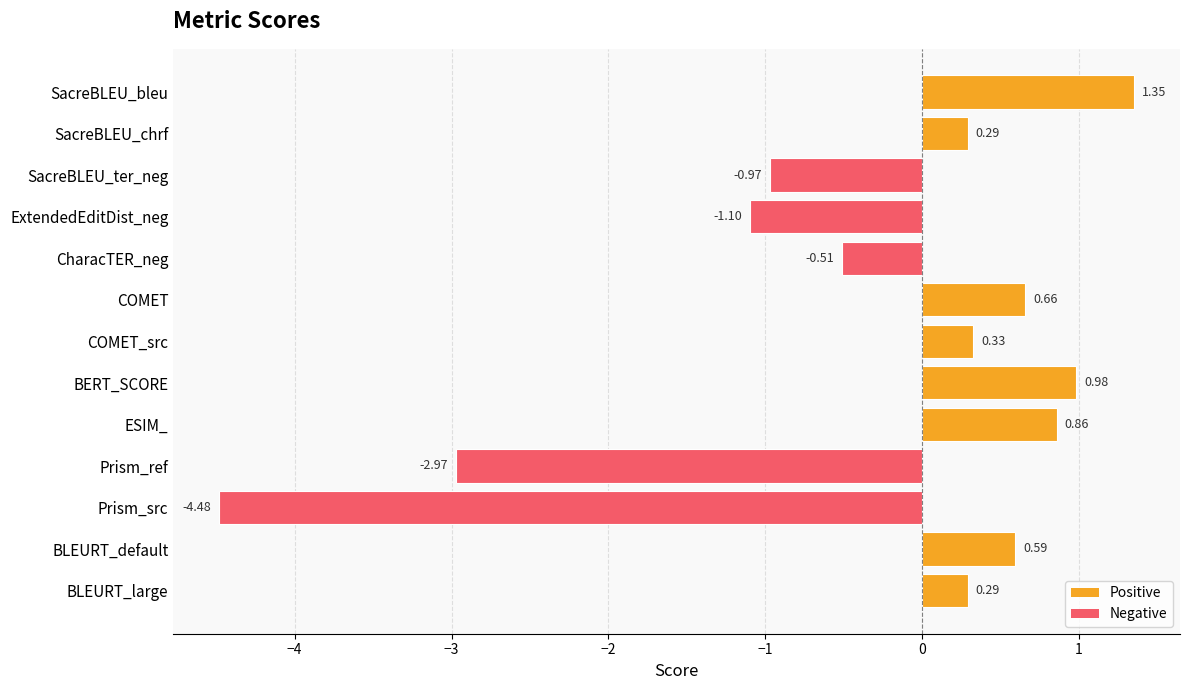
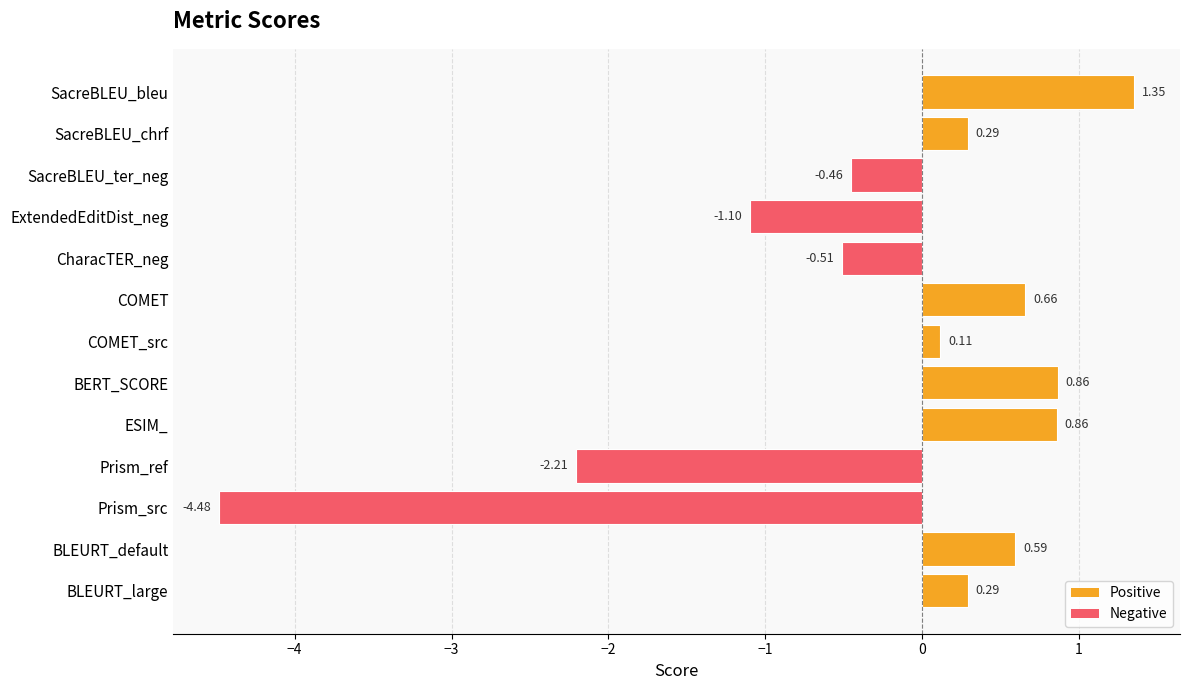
SacreBLEU_ter_neg: -0.97 -> -0.46
COMET_src: 0.33 -> 0.11
BERT_SCORE: 0.98 -> 0.86
Prism_ref: -2.97 -> -2.21
